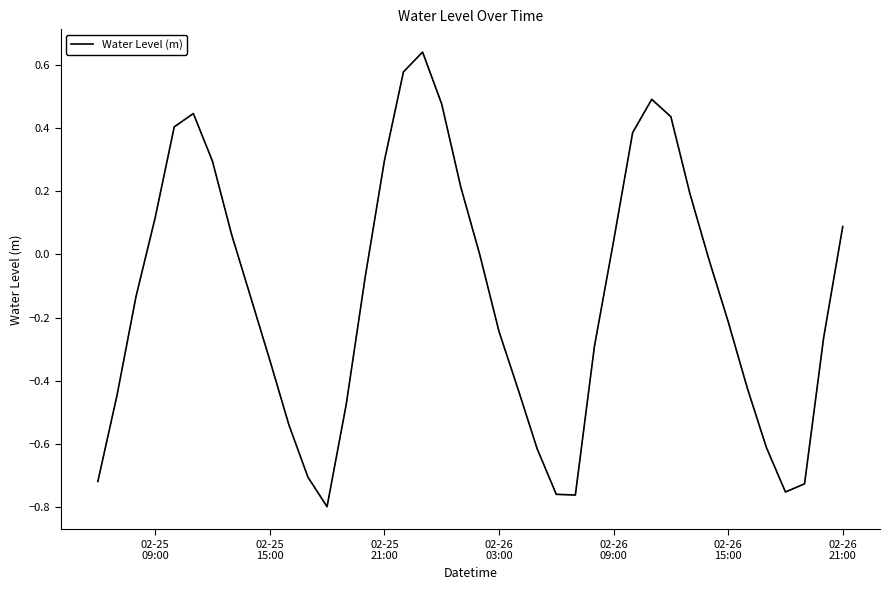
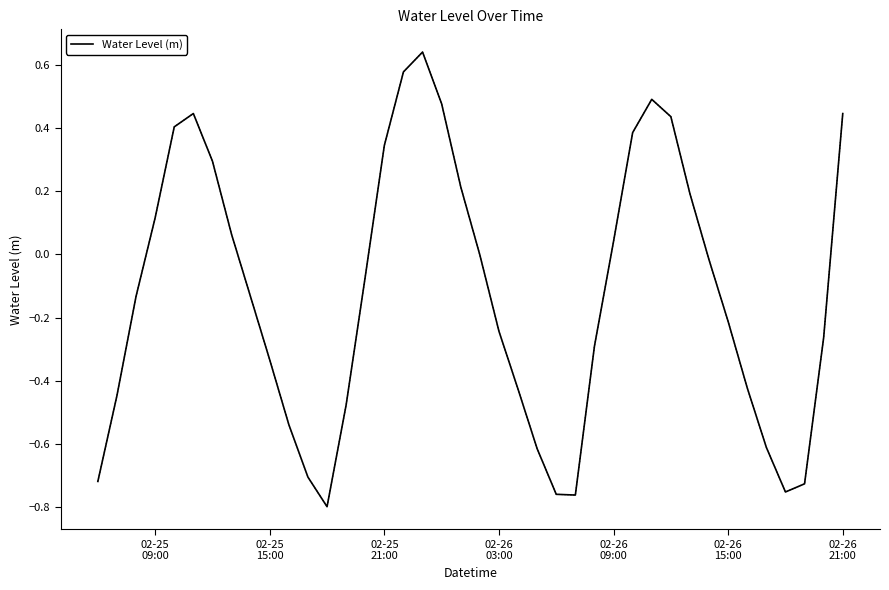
02-25 21:00: 0.30 -> 0.34
02-26 21:00: 0.09 -> 0.45
